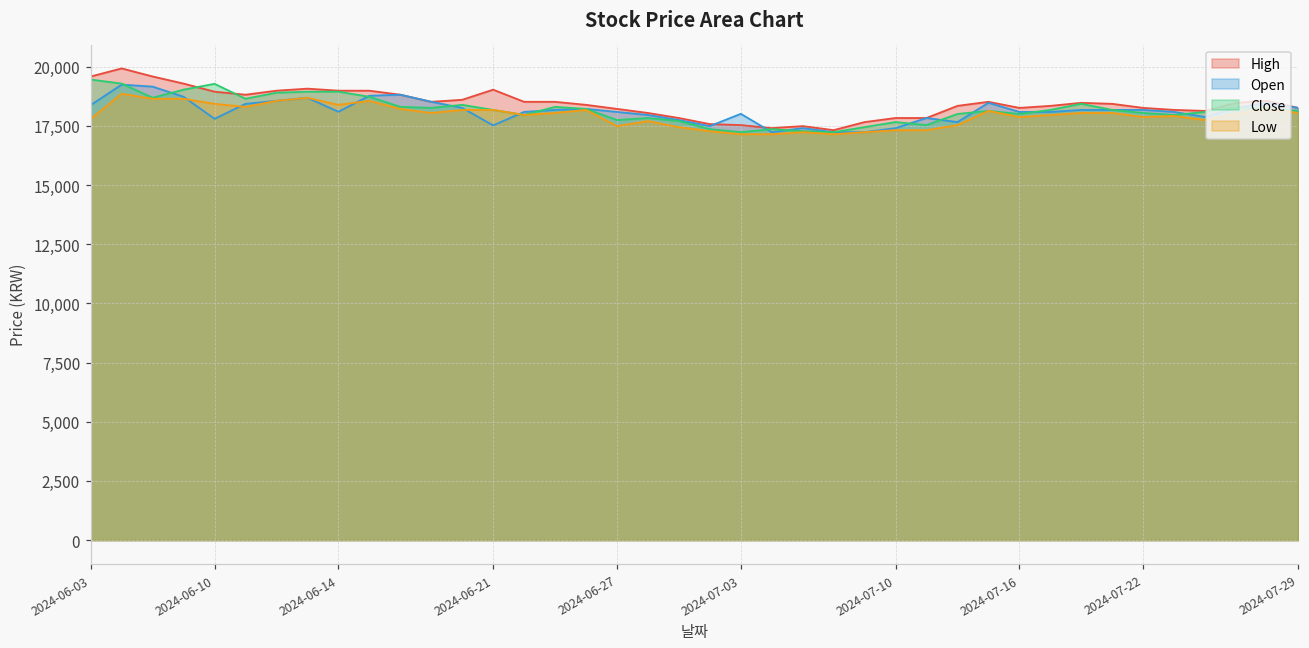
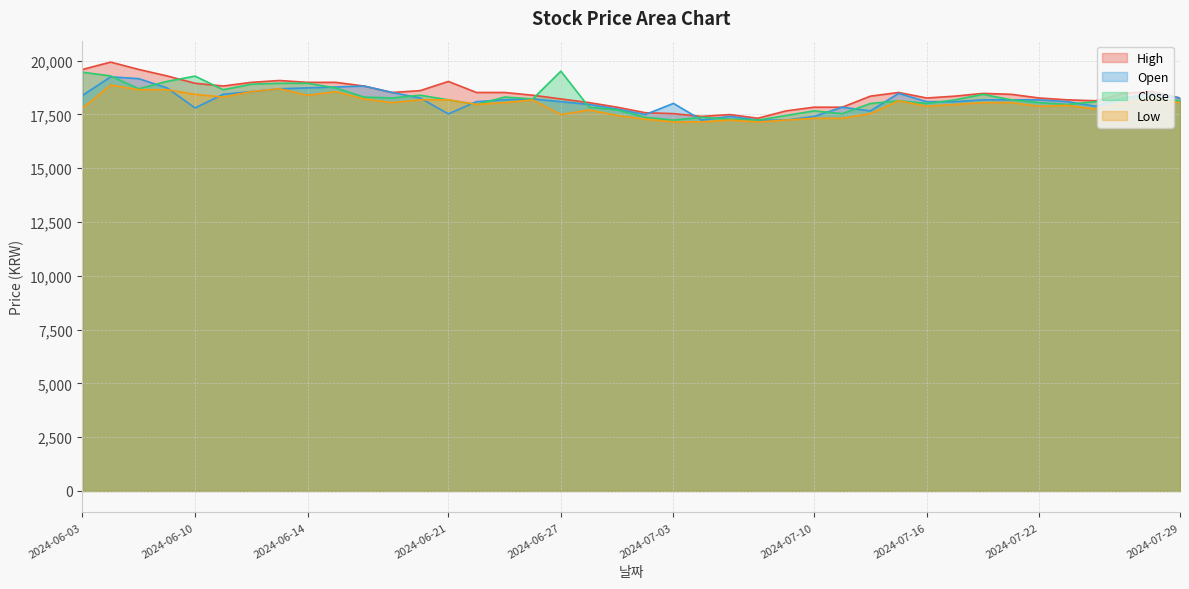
Open, 2024-06-14: 18,100 -> 18,700
Close, 2024-06-27: 17,700 -> 19,500
